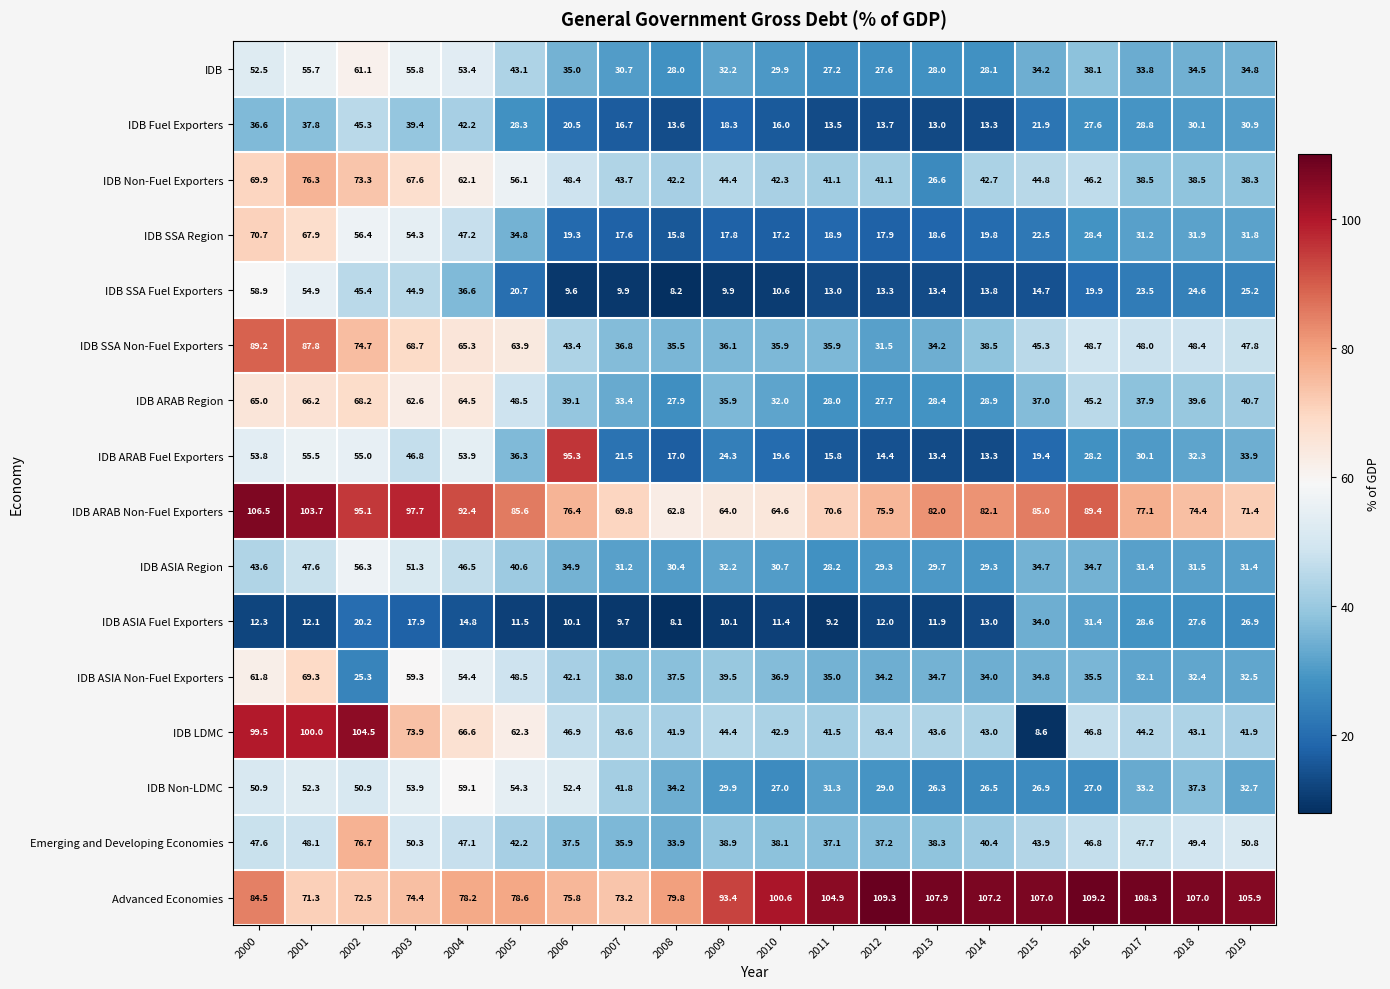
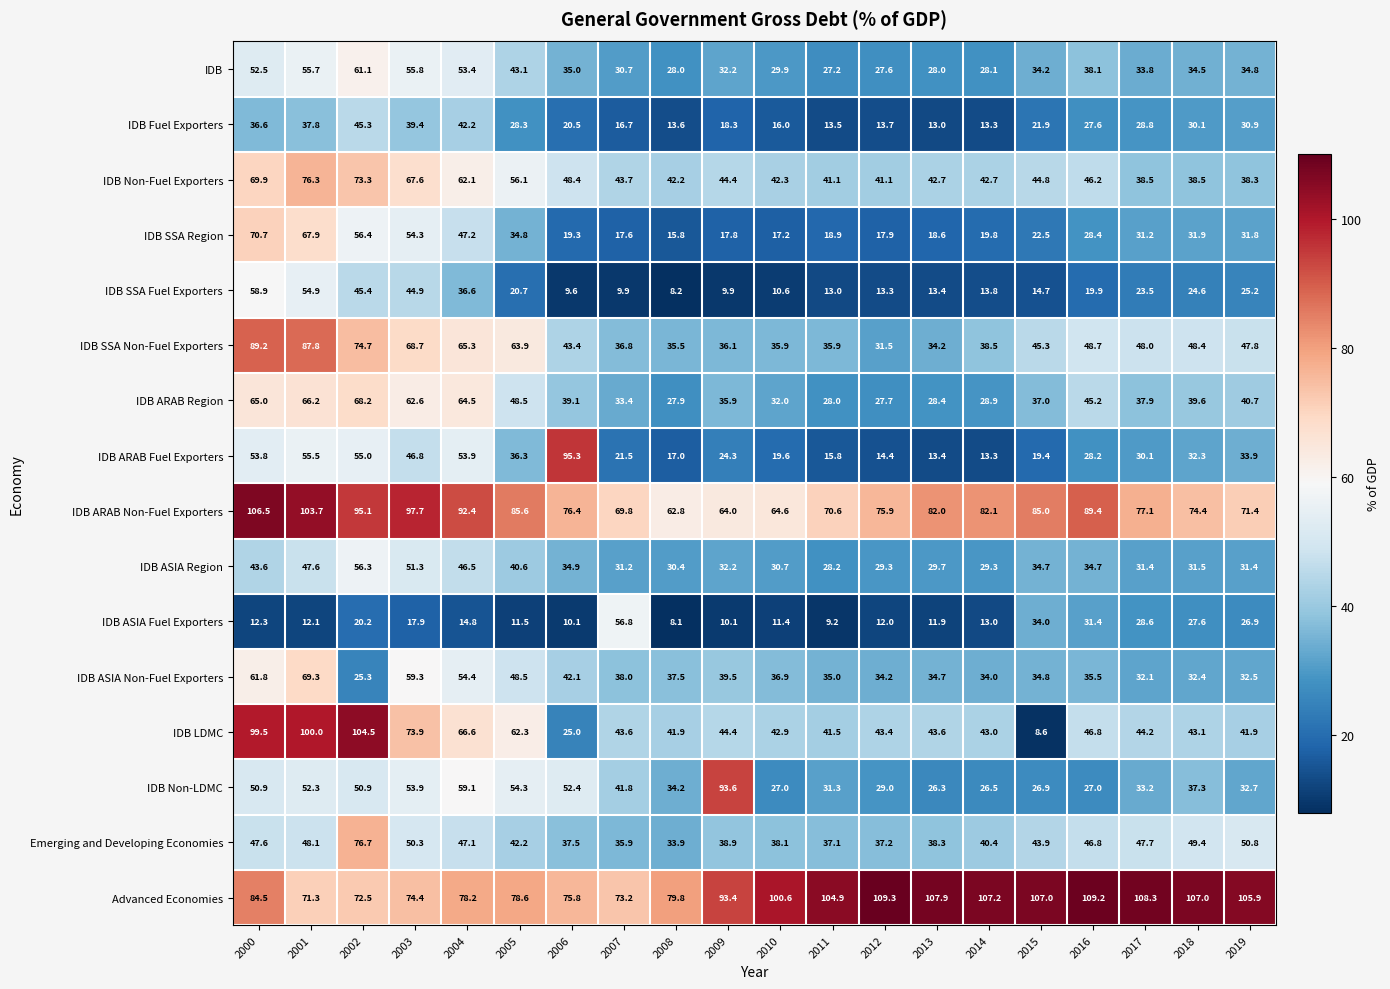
IDB Non-Fuel Exporters, 2013: 26.6 -> 42.7
IDB ASIA Fuel Exporters, 2007: 9.7 -> 56.8
IDB LDMC, 2006: 46.9 -> 25.0
IDB Non-LDMC, 2009: 29.9 -> 93.6
